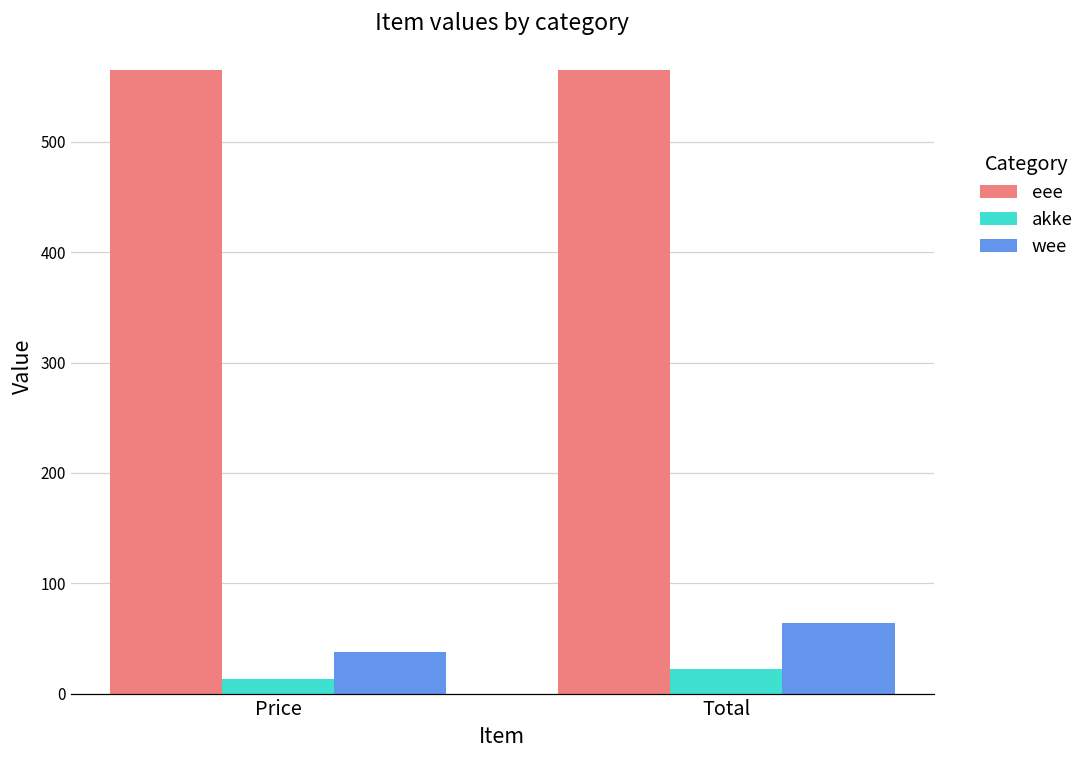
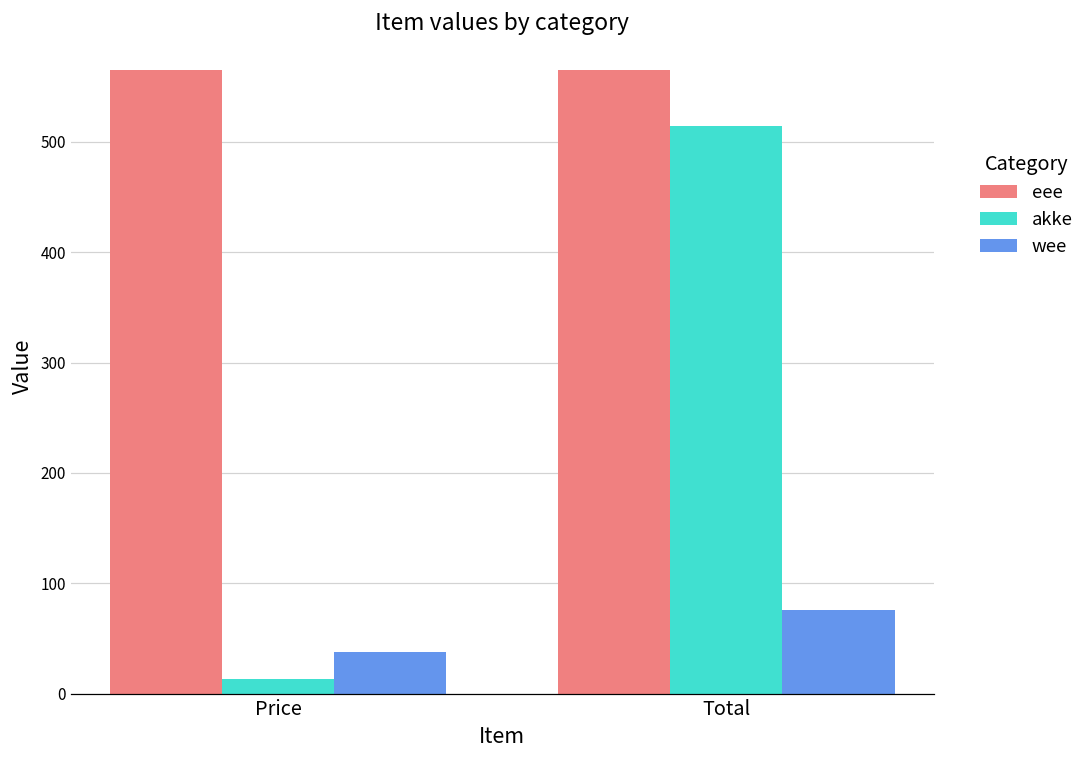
akke, Total: 22 -> 514
wee, Total: 64 -> 76
